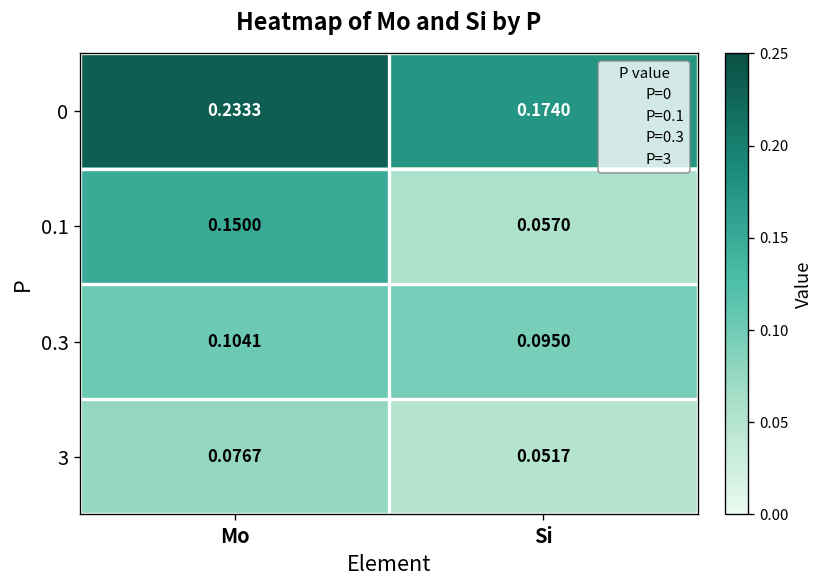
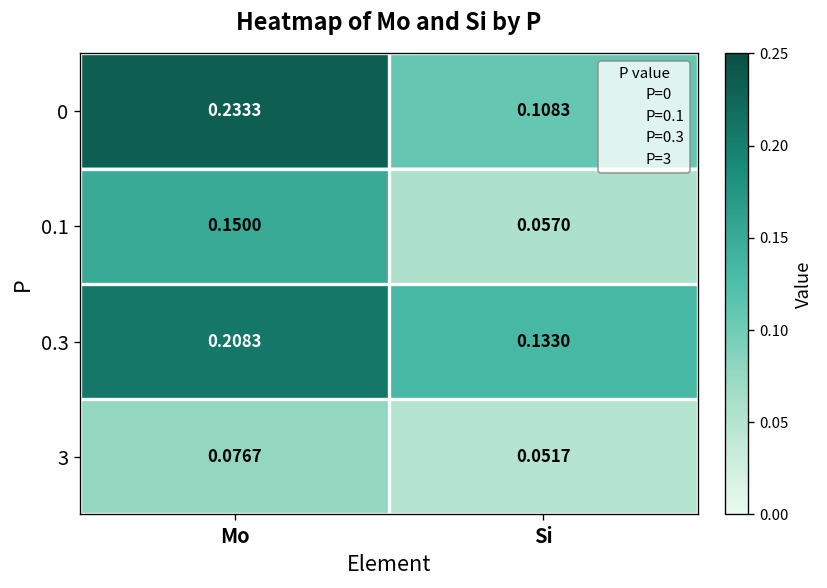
0, Si: 0.1740 -> 0.1083
0.3, Mo: 0.1041 -> 0.2083
0.3, Si: 0.0950 -> 0.1330
